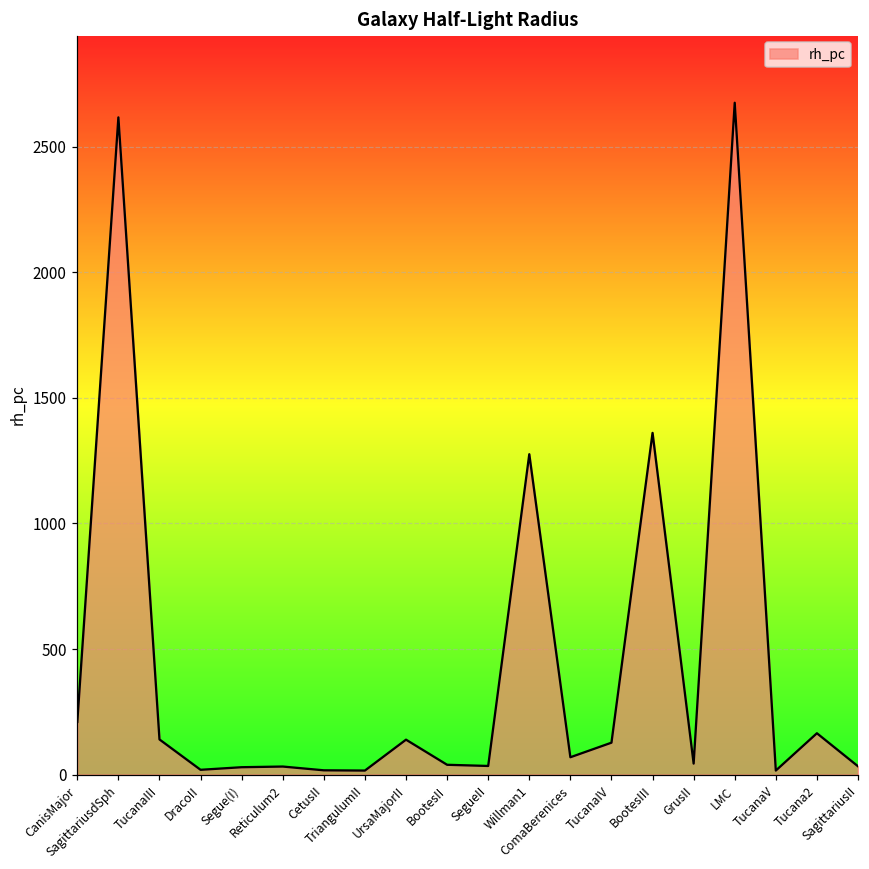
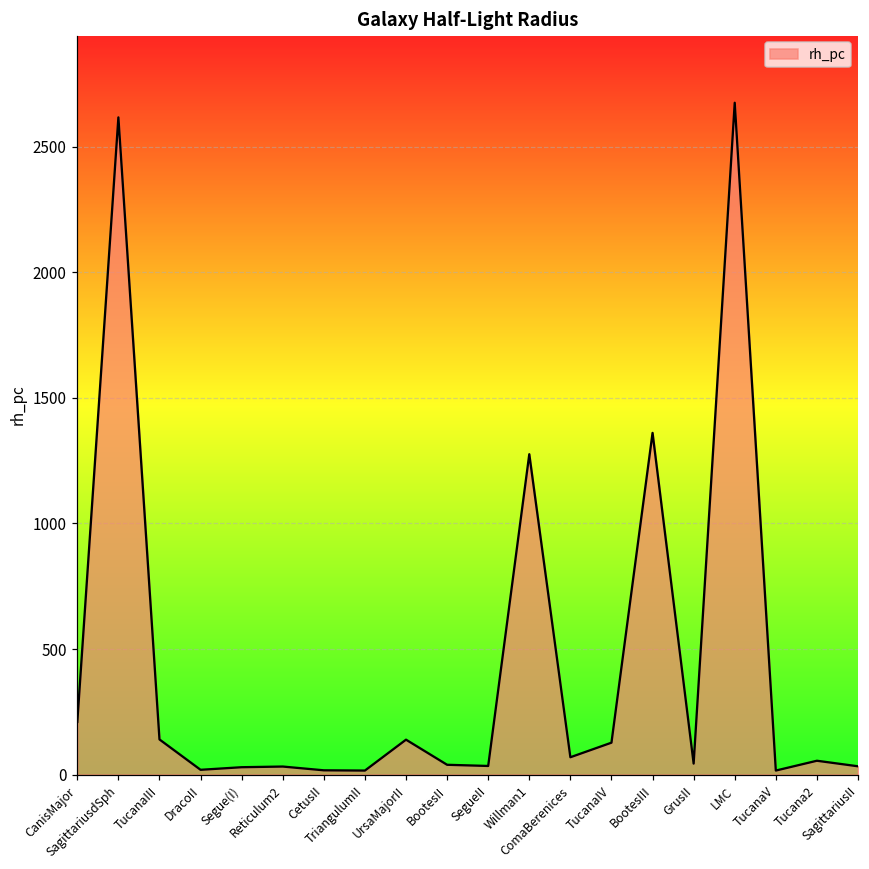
Tucana2: 160 -> 60
